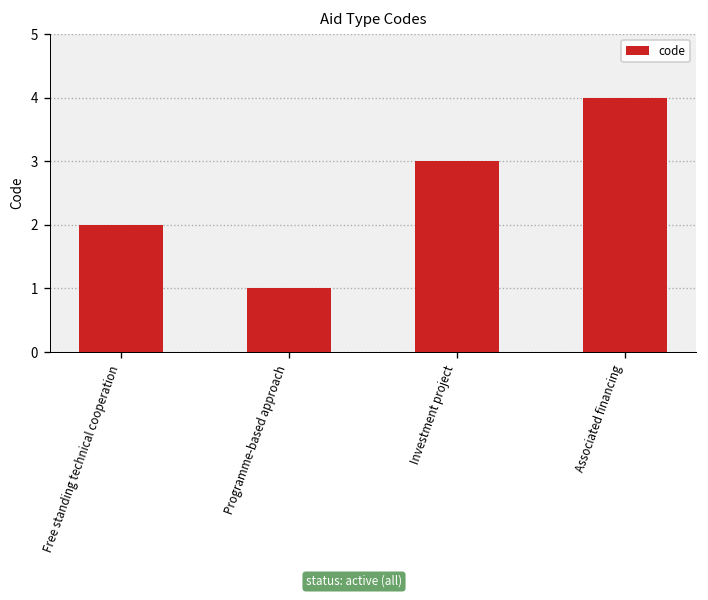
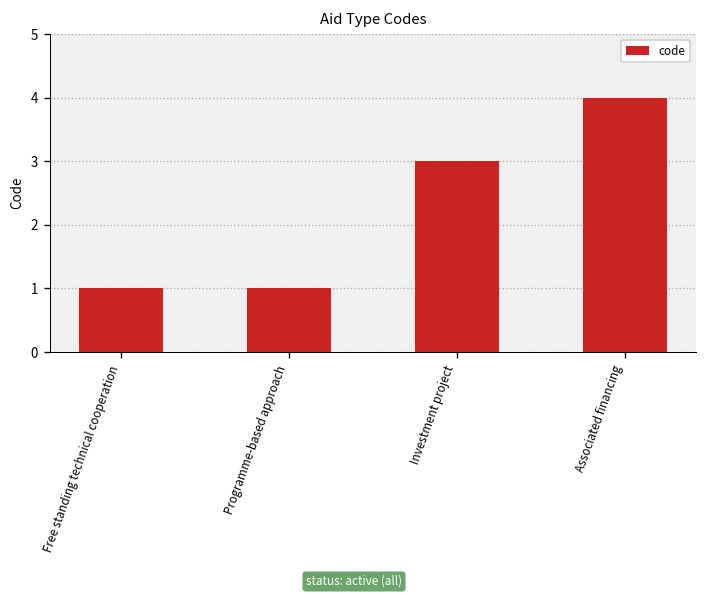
Free standing technical cooperation: 2 -> 1
